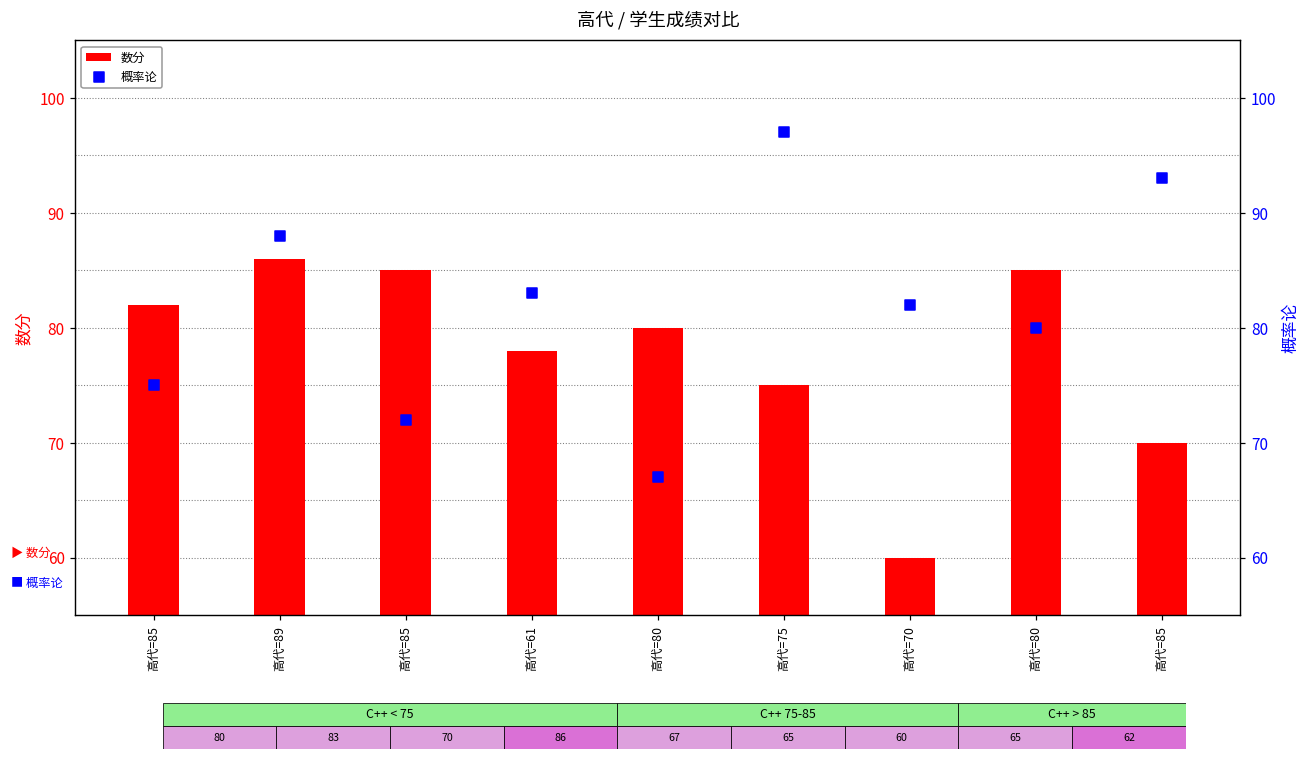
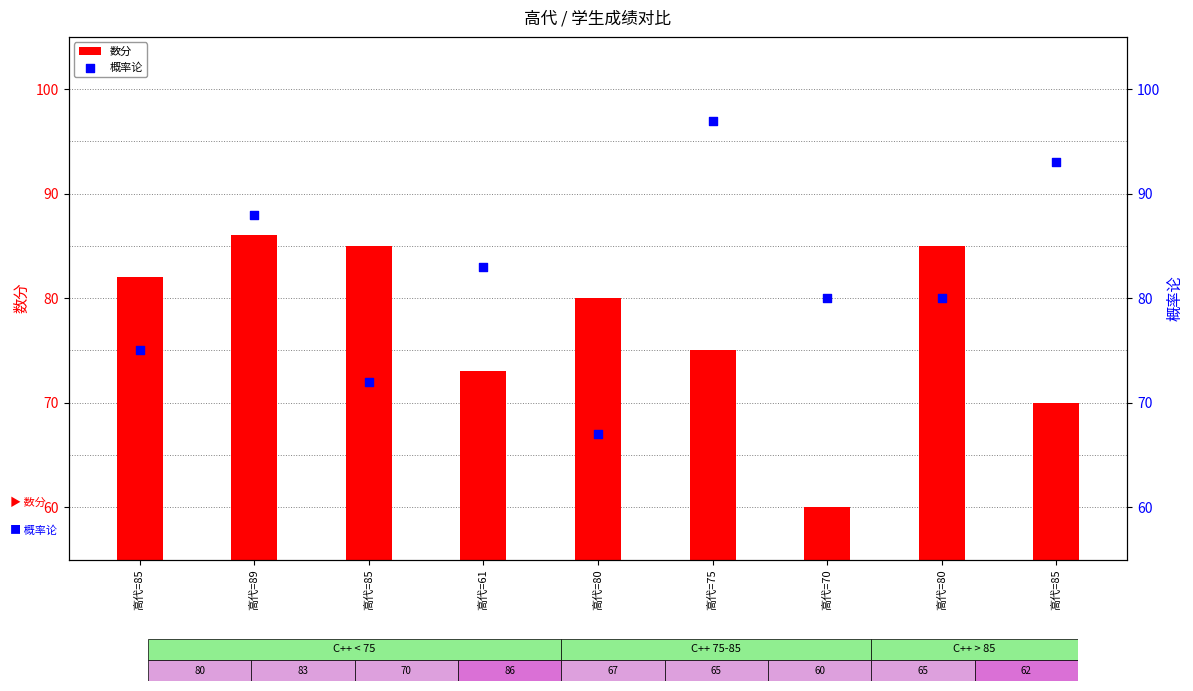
数分, 高代=61: 78 -> 73
概率论, 高代=70: 82 -> 80
